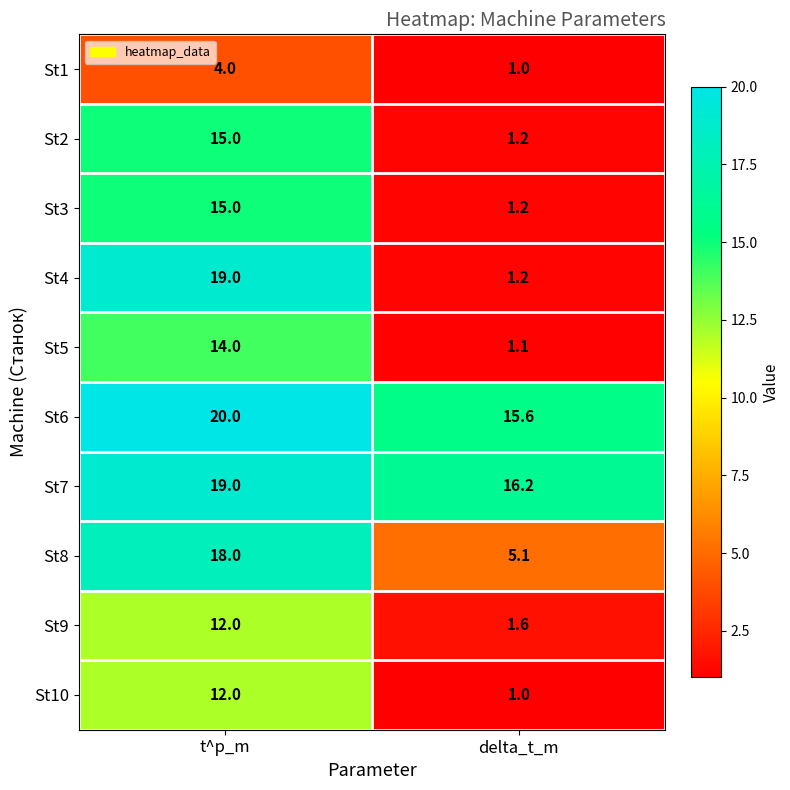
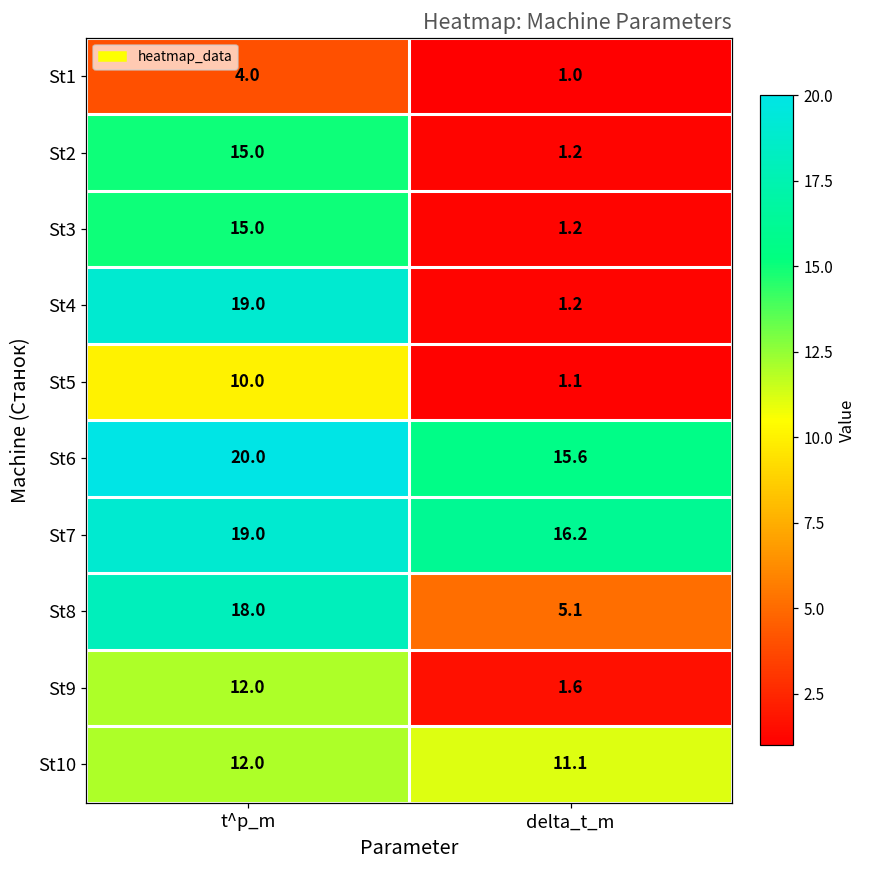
St5, t^p_m: 14.0 -> 10.0
St10, delta_t_m: 1.0 -> 11.1
